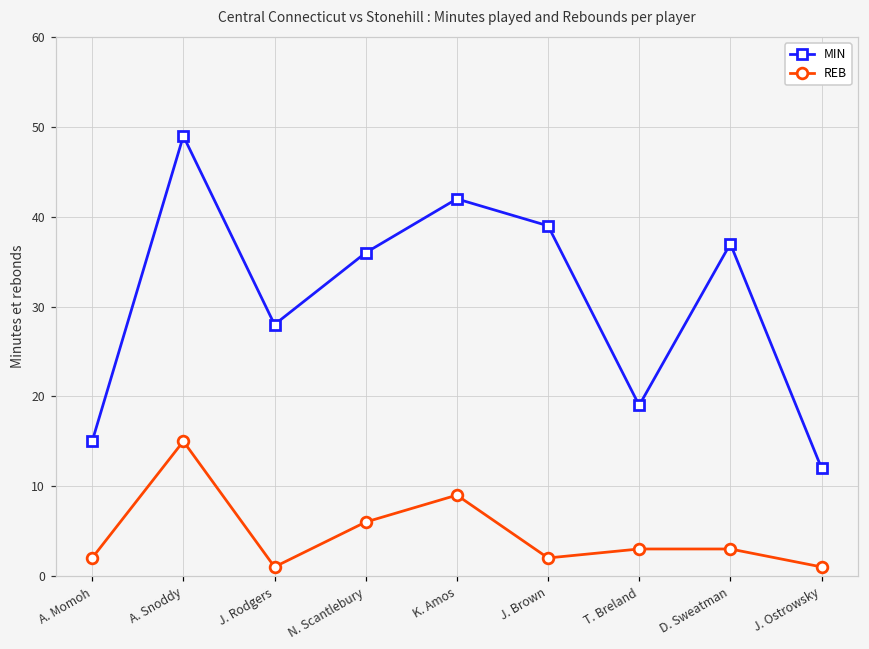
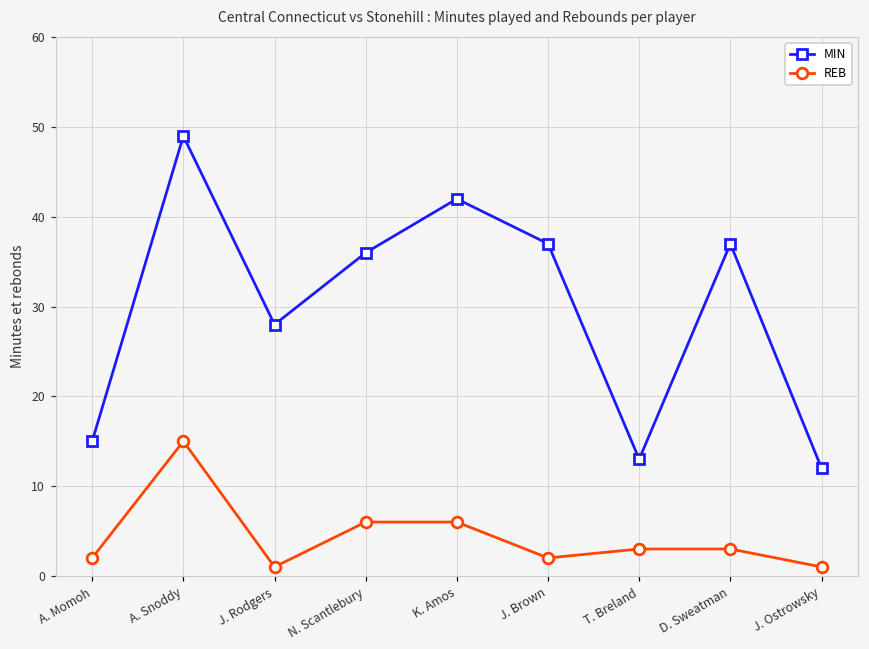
REB, K. Amos: 9 -> 6
MIN, J. Brown: 39 -> 37
MIN, T. Breland: 19 -> 13
